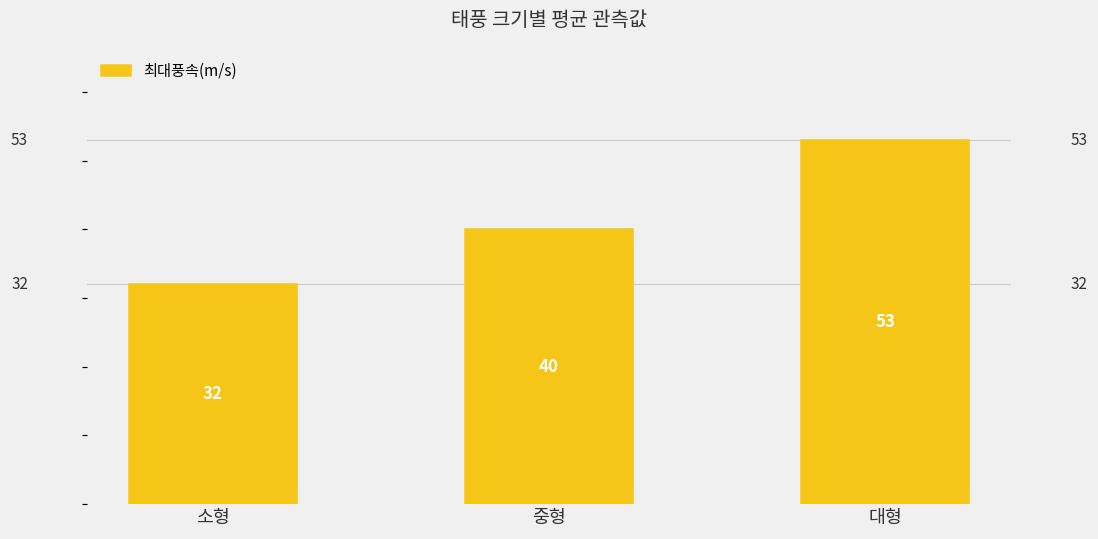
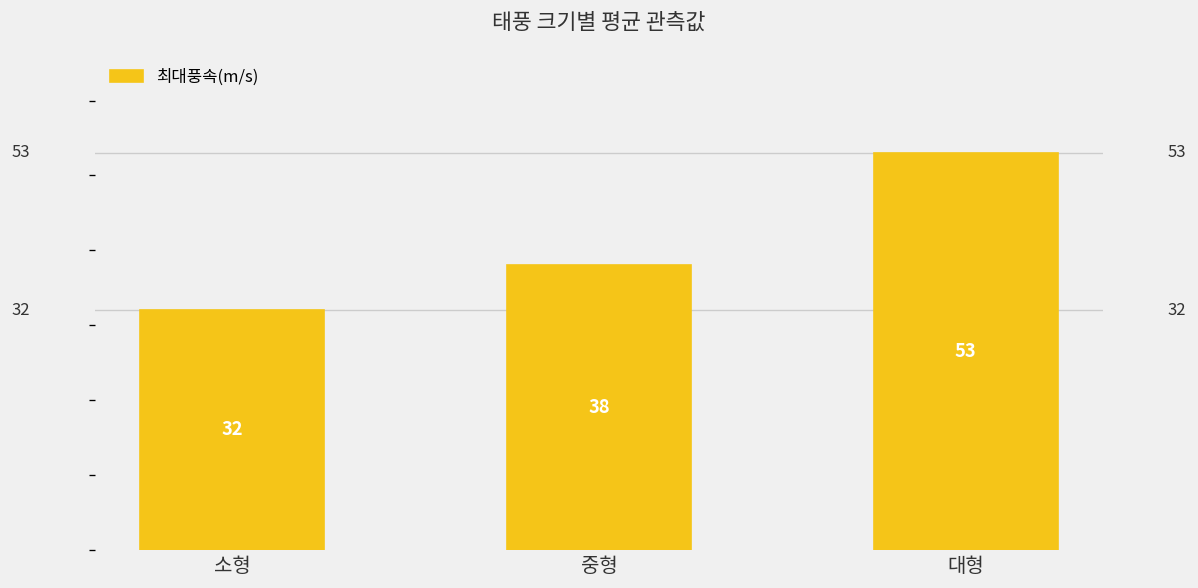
중형: 40 -> 38
